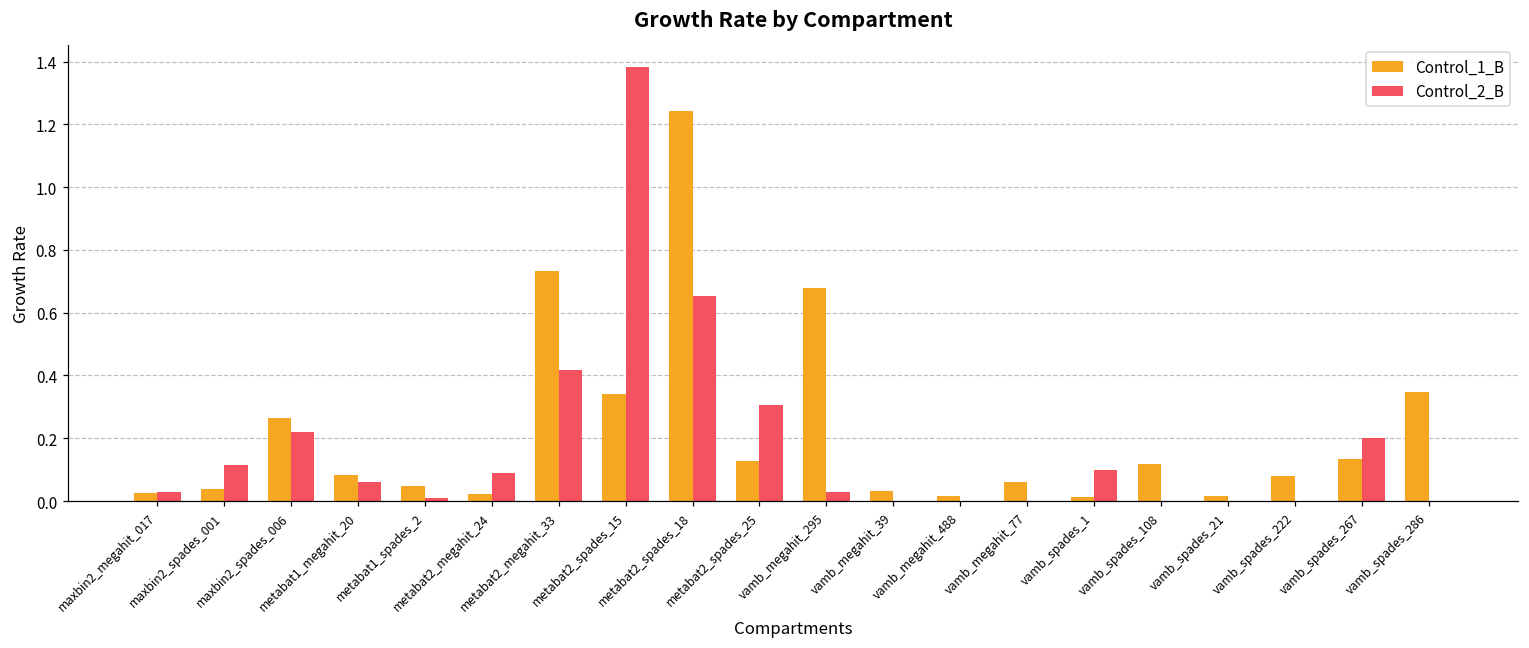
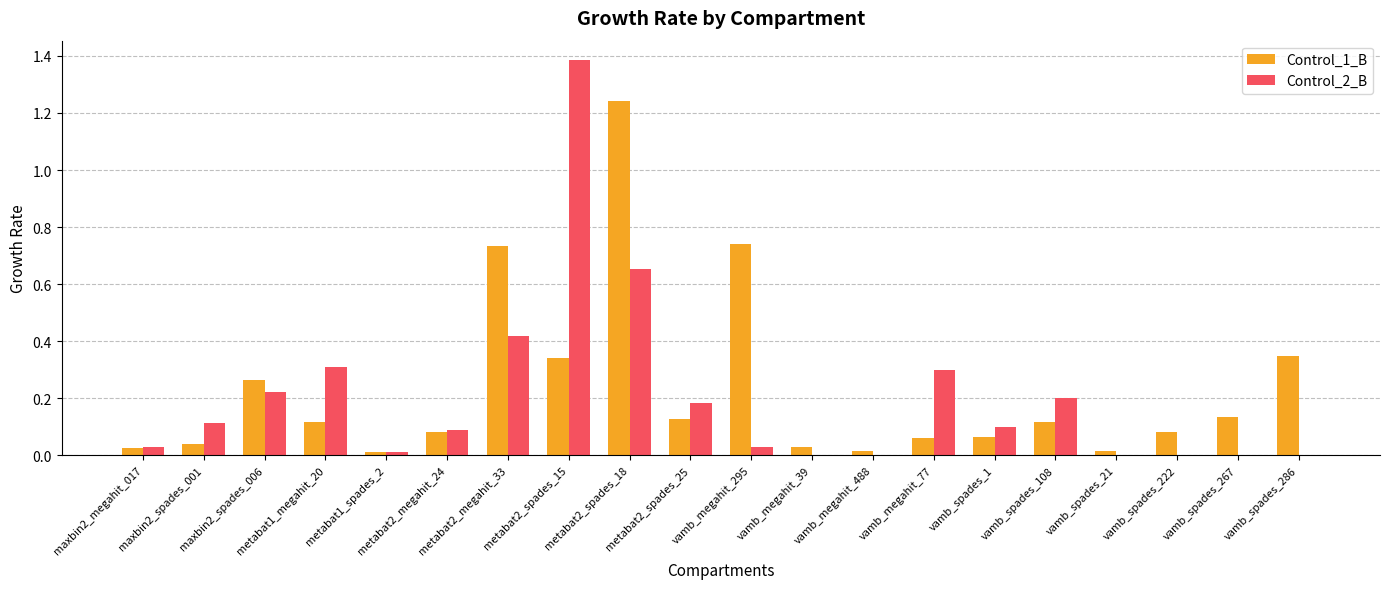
Control_1_B, metabat1_megahit_20: 0.08 -> 0.12
Control_2_B, metabat1_megahit_20: 0.06 -> 0.31
Control_1_B, metabat1_spades_2: 0.05 -> 0.01
Control_1_B, metabat2_megahit_24: 0.02 -> 0.08
Control_2_B, metabat2_spades_25: 0.31 -> 0.19
Control_1_B, vamb_megahit_295: 0.68 -> 0.74
Control_2_B, vamb_megahit_77: 0.0 -> 0.3
Control_1_B, vamb_spades_1: 0.01 -> 0.07
Control_2_B, vamb_spades_108: 0.0 -> 0.2
Control_2_B, vamb_spades_267: 0.2 -> 0.0
